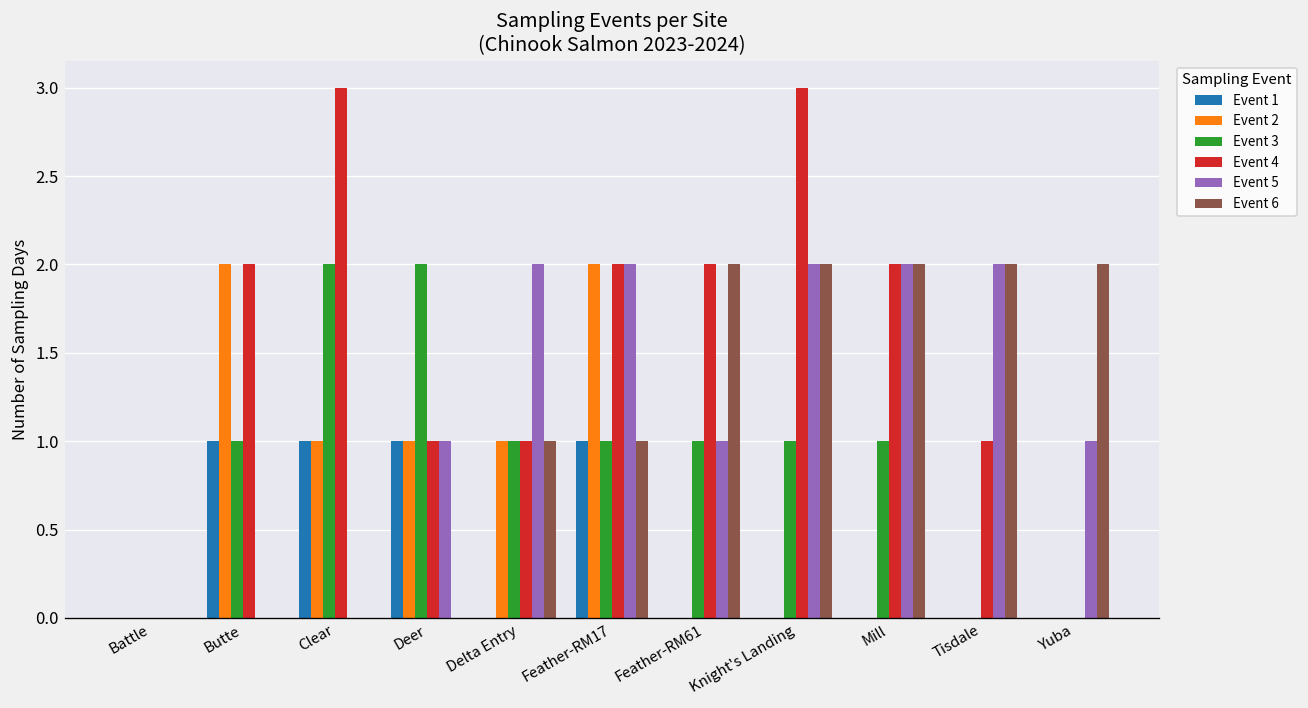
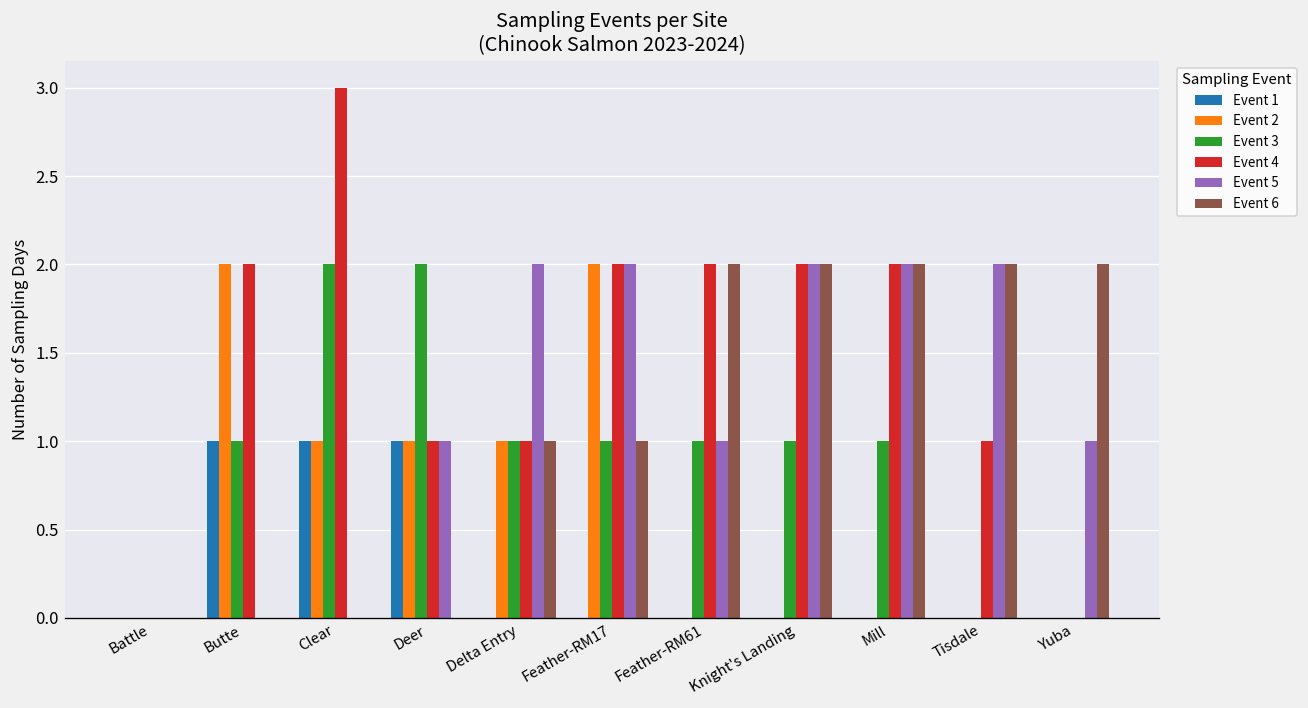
Event 1, Feather-RM17: 1 -> 0
Event 4, Knight's Landing: 3 -> 2
